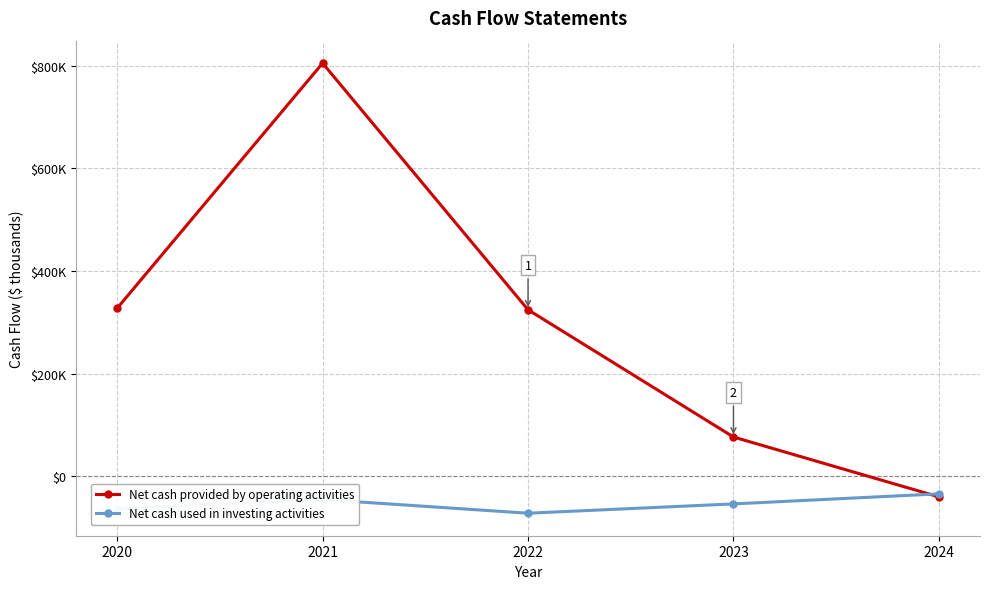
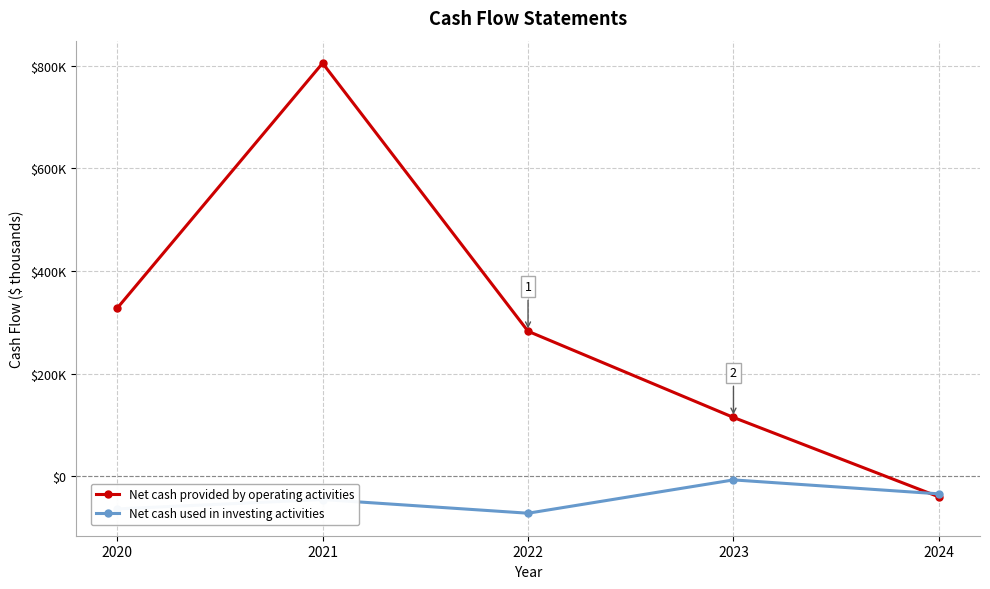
Net cash provided by operating activities, 2022: $320000 -> $280000
Net cash provided by operating activities, 2023: $80000 -> $110000
Net cash used in investing activities, 2023: $-50000 -> $-10000
